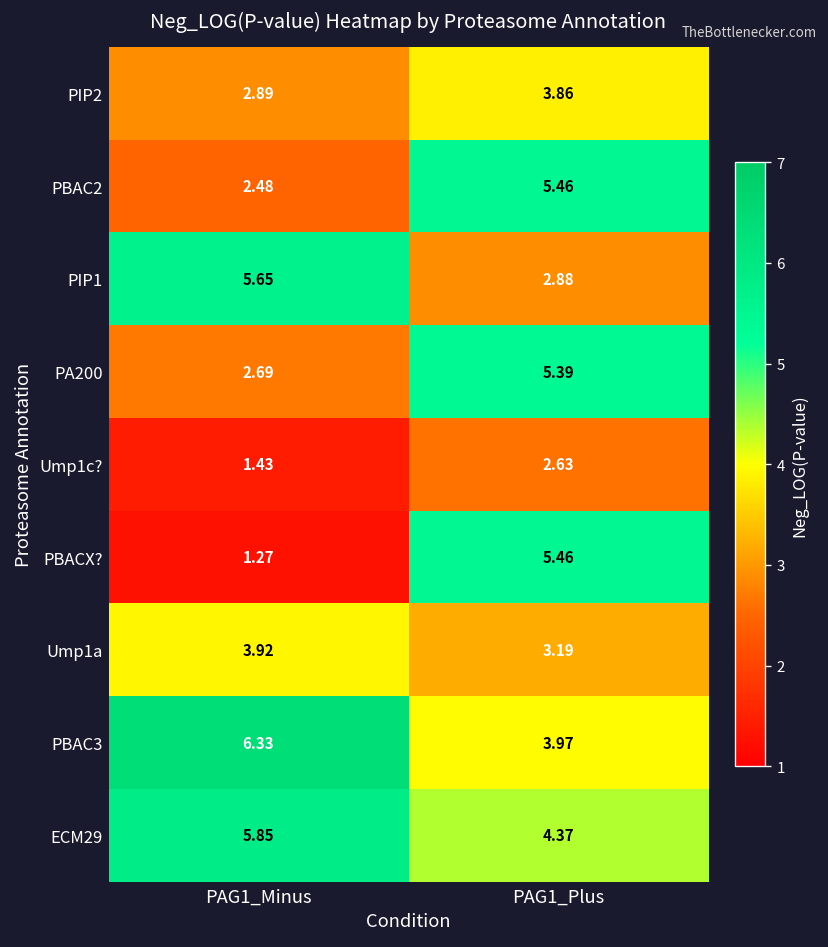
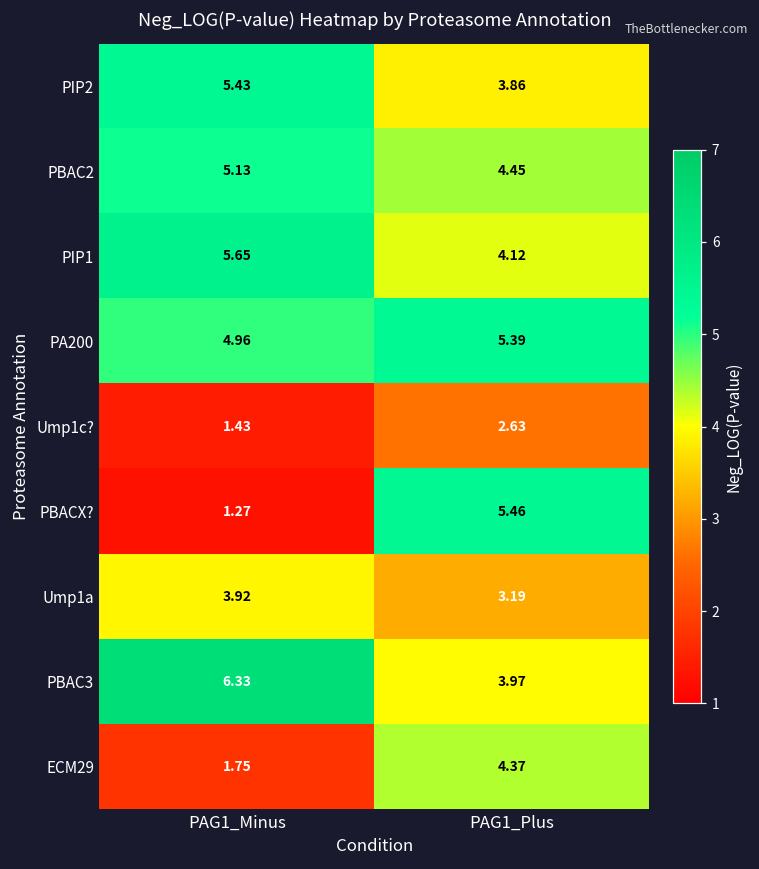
PIP2, PAG1_Minus: 2.89 -> 5.43
PBAC2, PAG1_Minus: 2.48 -> 5.13
PBAC2, PAG1_Plus: 5.46 -> 4.45
PIP1, PAG1_Plus: 2.88 -> 4.12
PA200, PAG1_Minus: 2.69 -> 4.96
ECM29, PAG1_Minus: 5.85 -> 1.75
